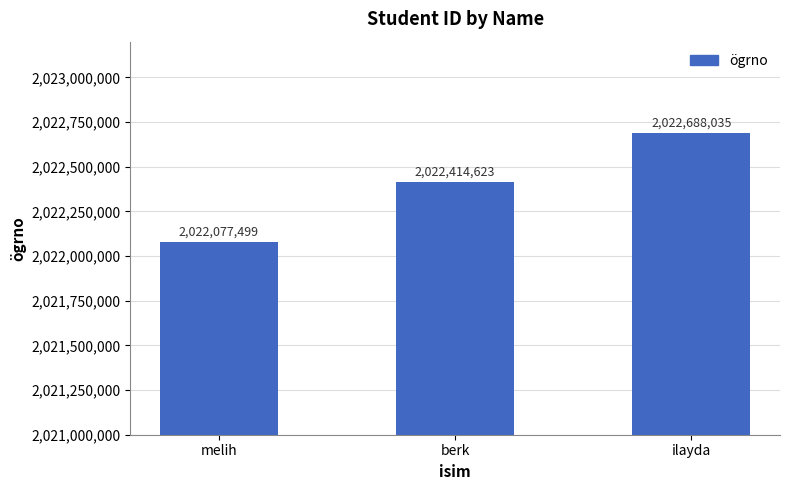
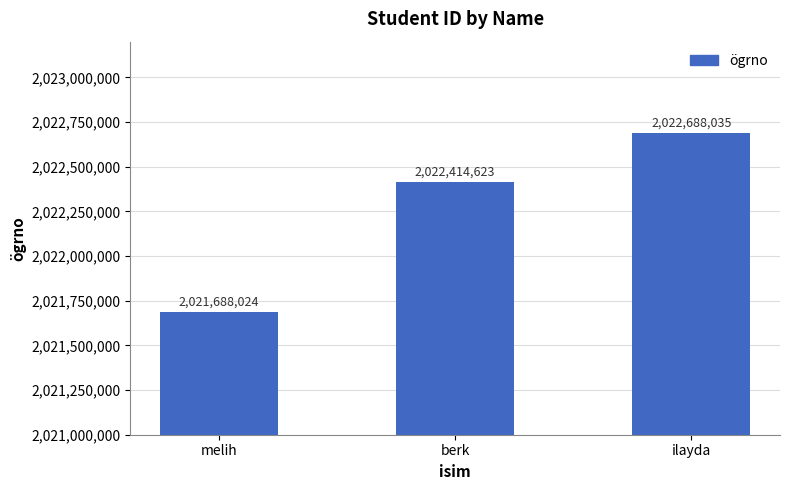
melih: 2,022,077,499 -> 2,021,688,024
